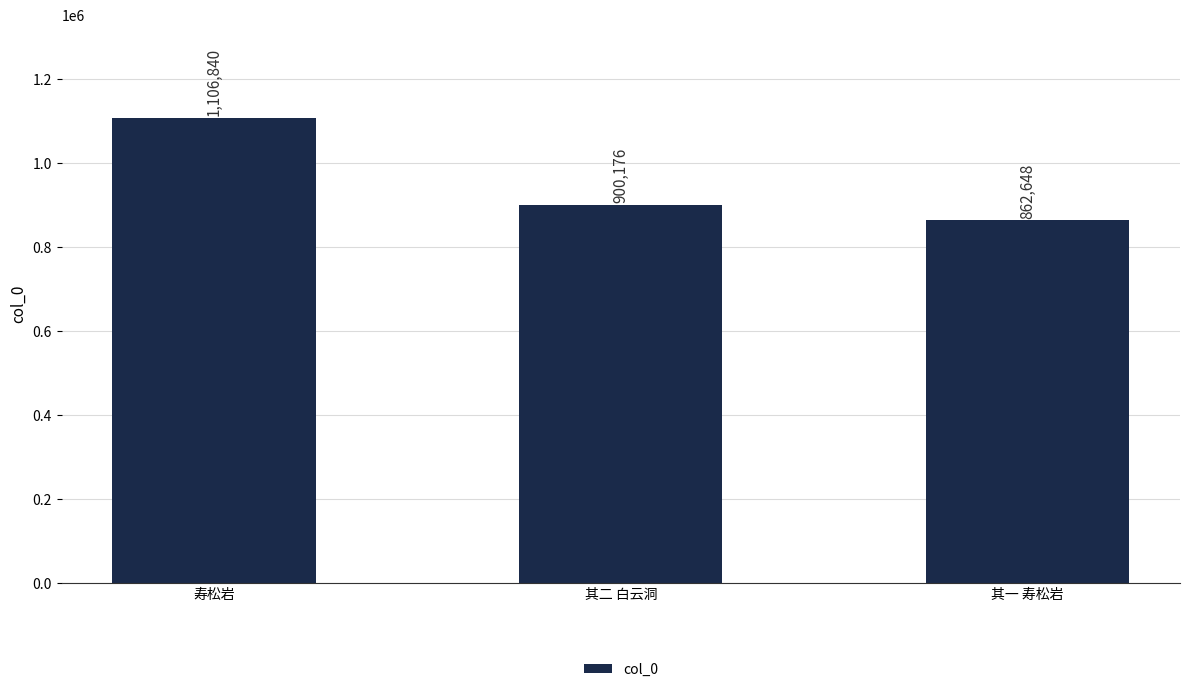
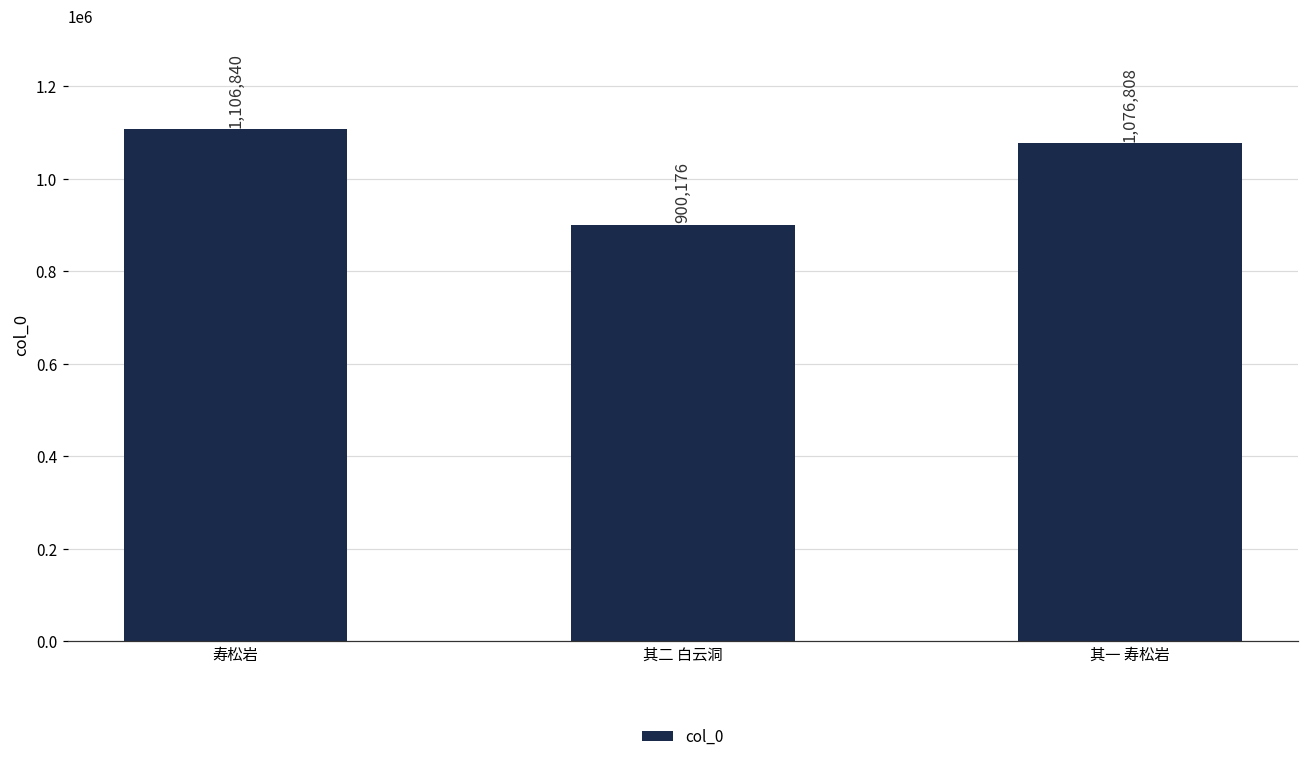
其一 寿松岩: 862,648 -> 1,076,808
